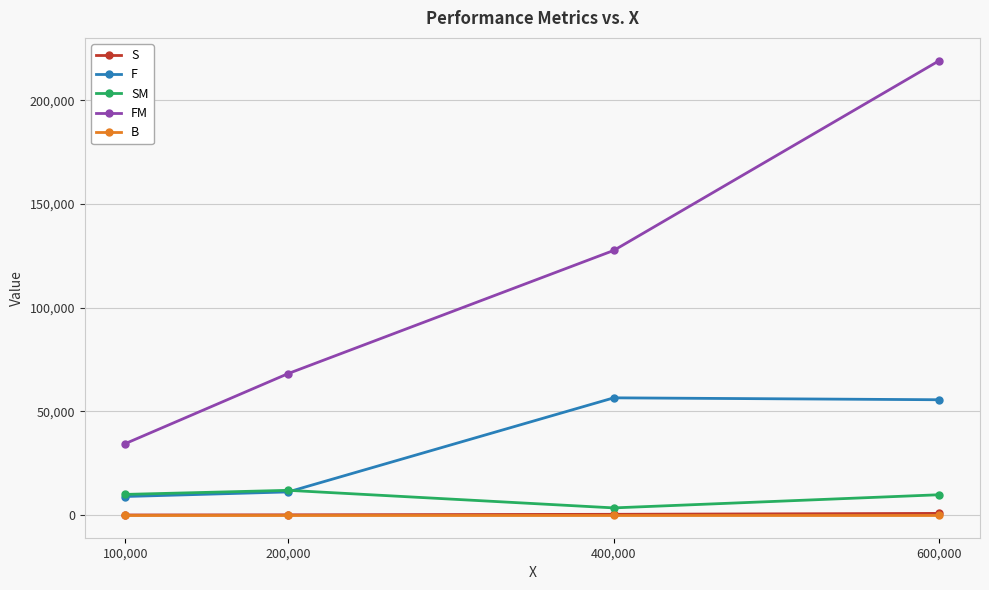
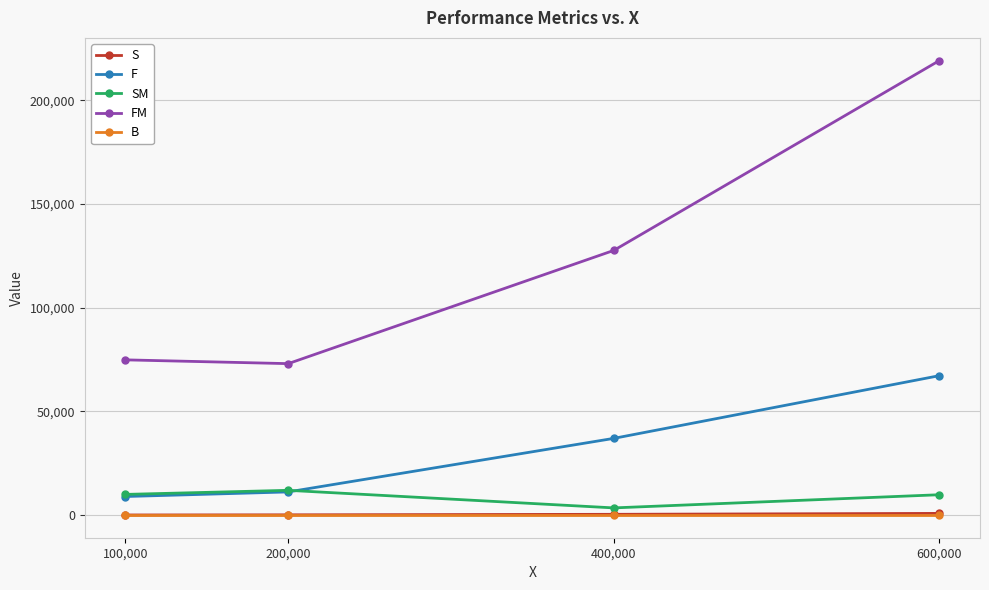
FM, 100,000: 34,000 -> 75,000
FM, 200,000: 68,000 -> 73,000
F, 400,000: 57,000 -> 37,000
F, 600,000: 56,000 -> 67,000
